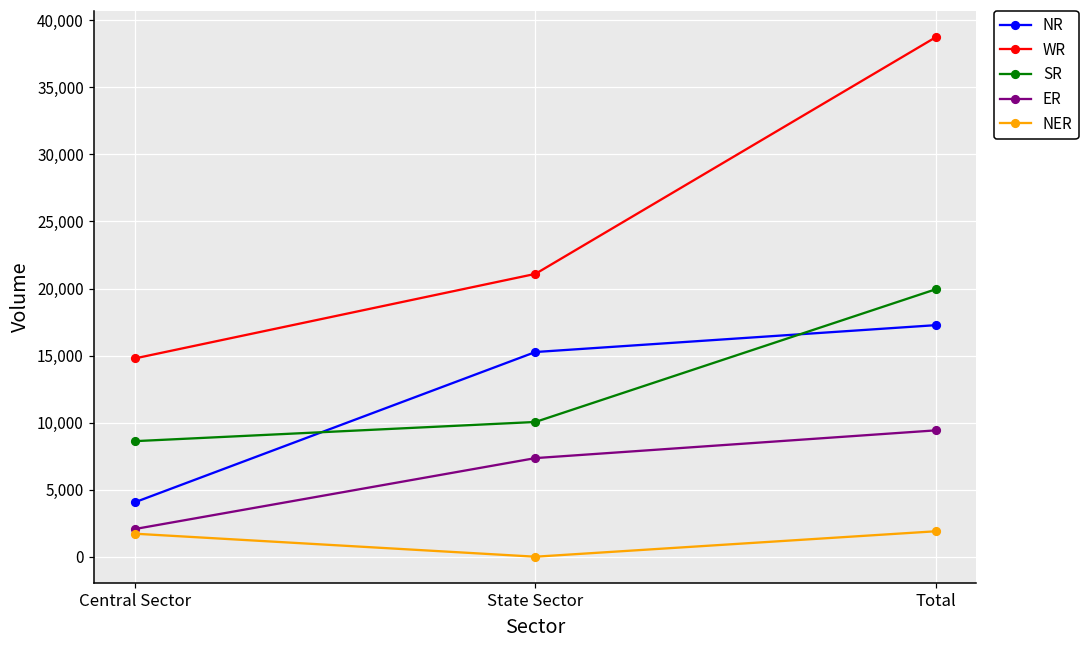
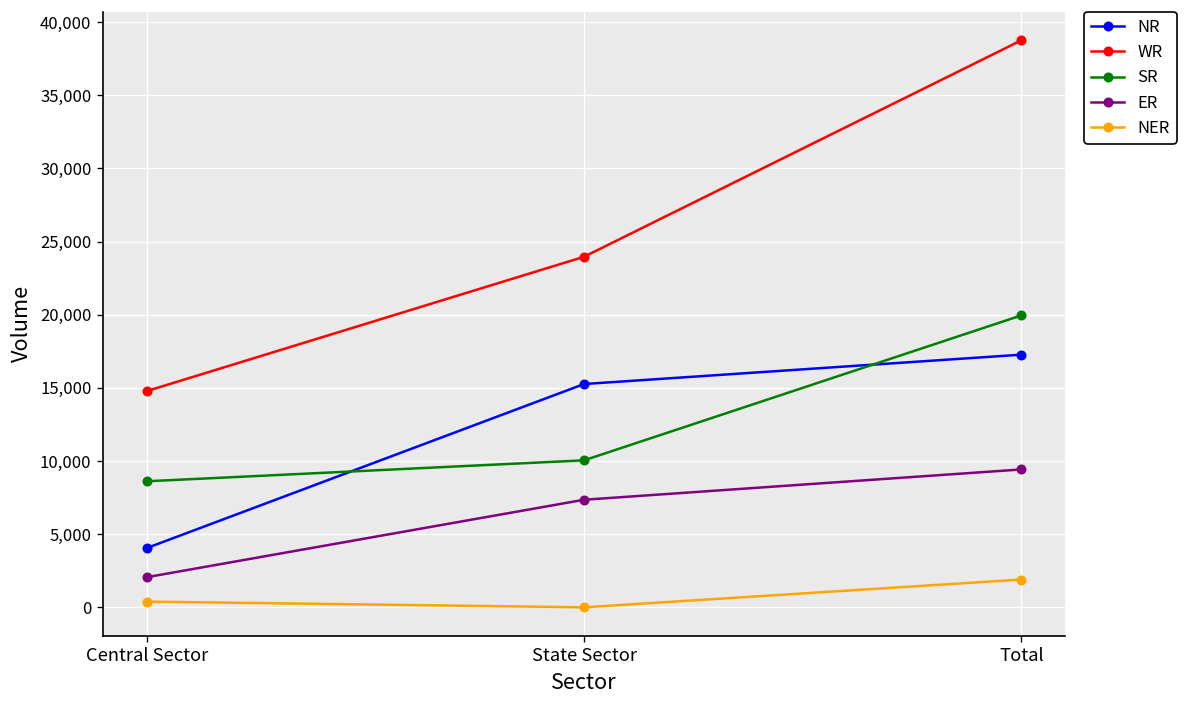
NER, Central Sector: 1,700 -> 400
WR, State Sector: 21,100 -> 24,000
